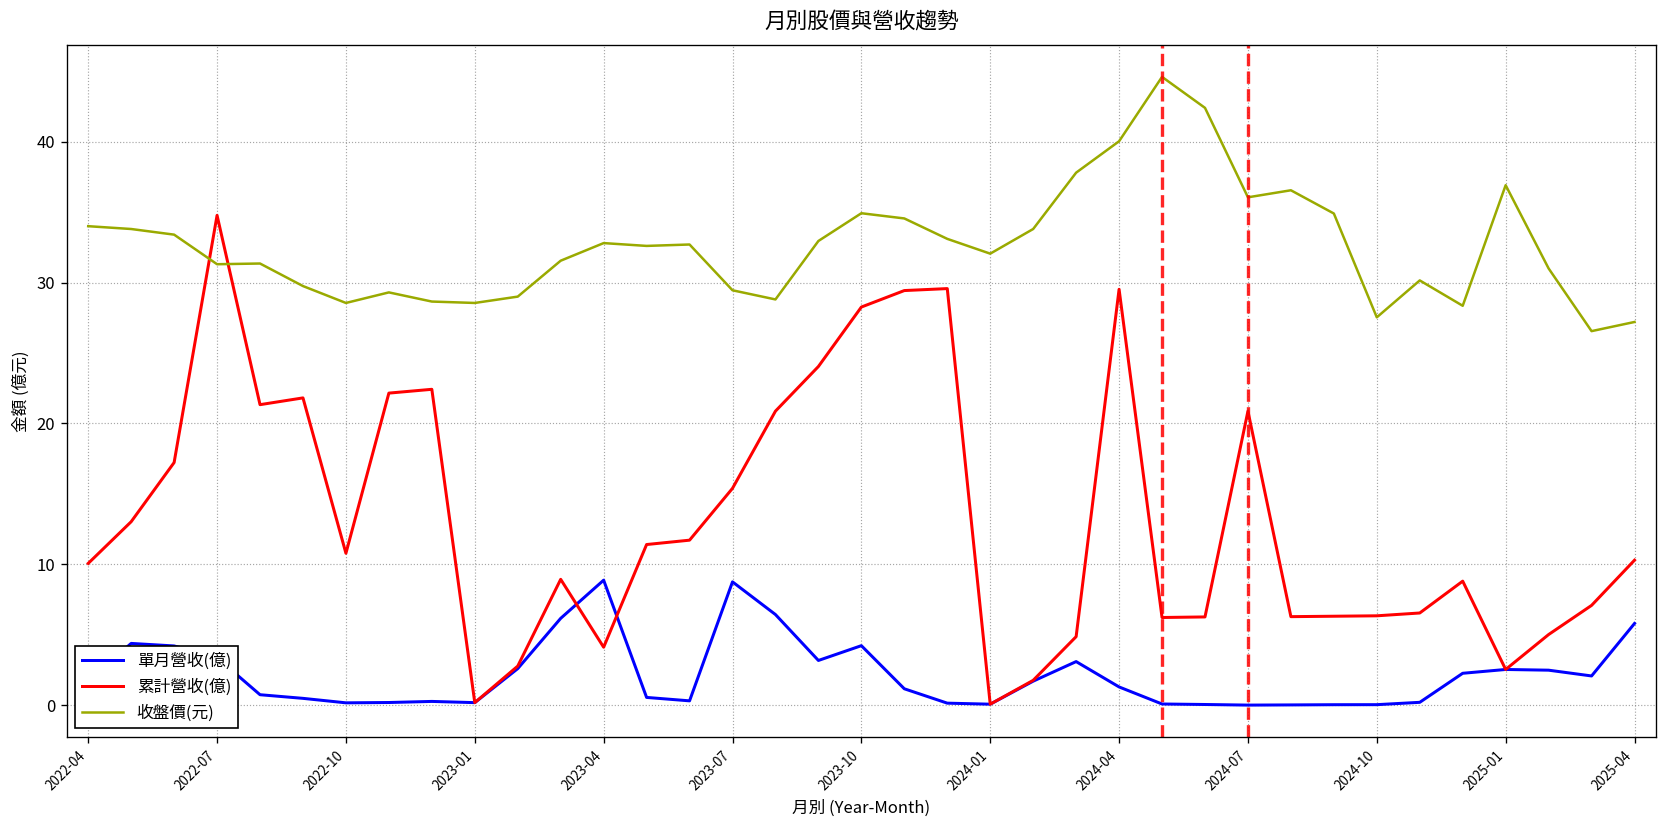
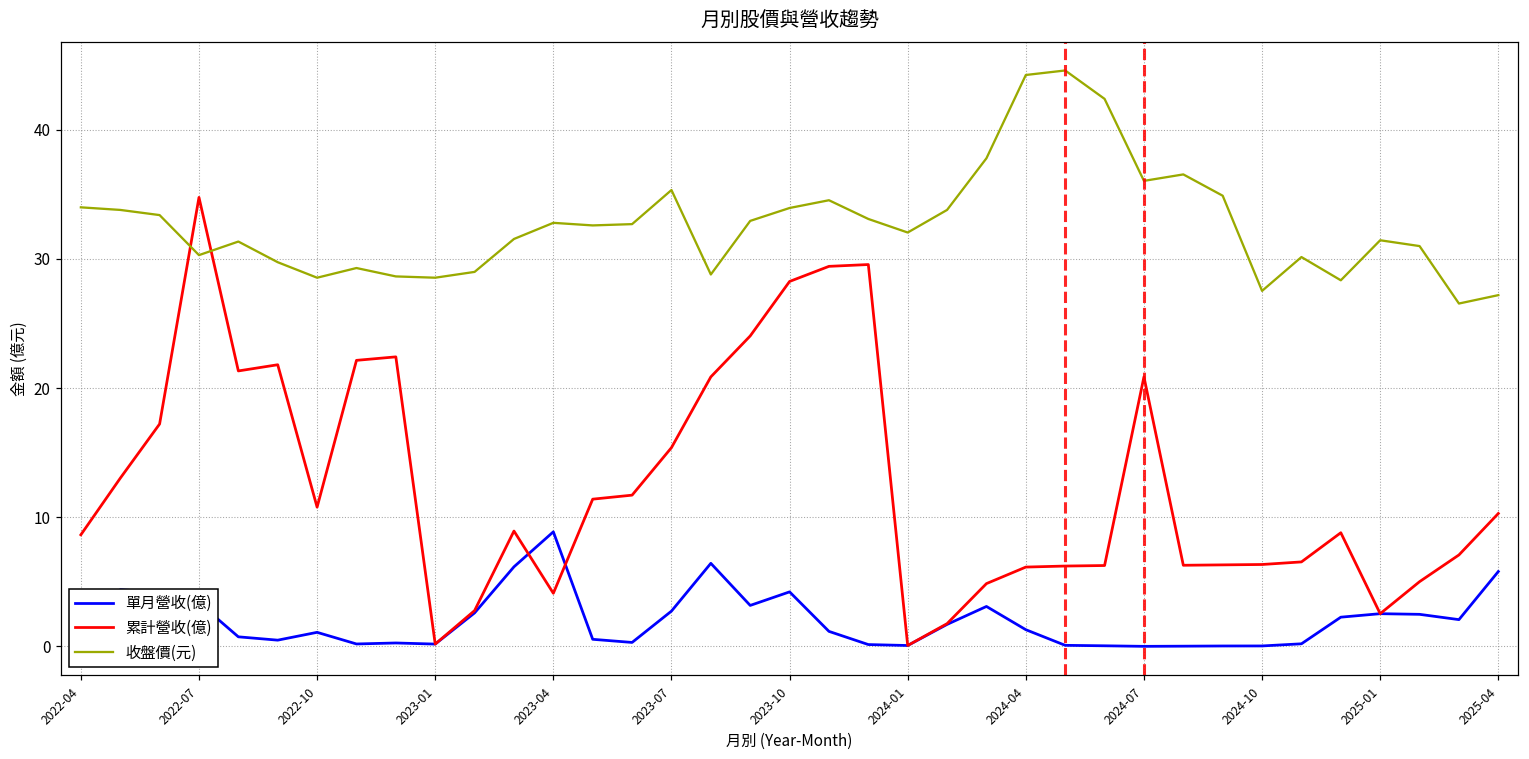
累計營收(億), 2022-04: 10.1 -> 8.6
收盤價(元), 2022-07: 31.3 -> 30.3
單月營收(億), 2022-10: 0.2 -> 1.1
單月營收(億), 2023-07: 8.8 -> 2.7
收盤價(元), 2023-07: 29.5 -> 35.3
收盤價(元), 2023-10: 34.9 -> 34.0
累計營收(億), 2024-04: 29.5 -> 6.1
收盤價(元), 2024-04: 40.0 -> 44.3
收盤價(元), 2025-01: 36.9 -> 31.5
